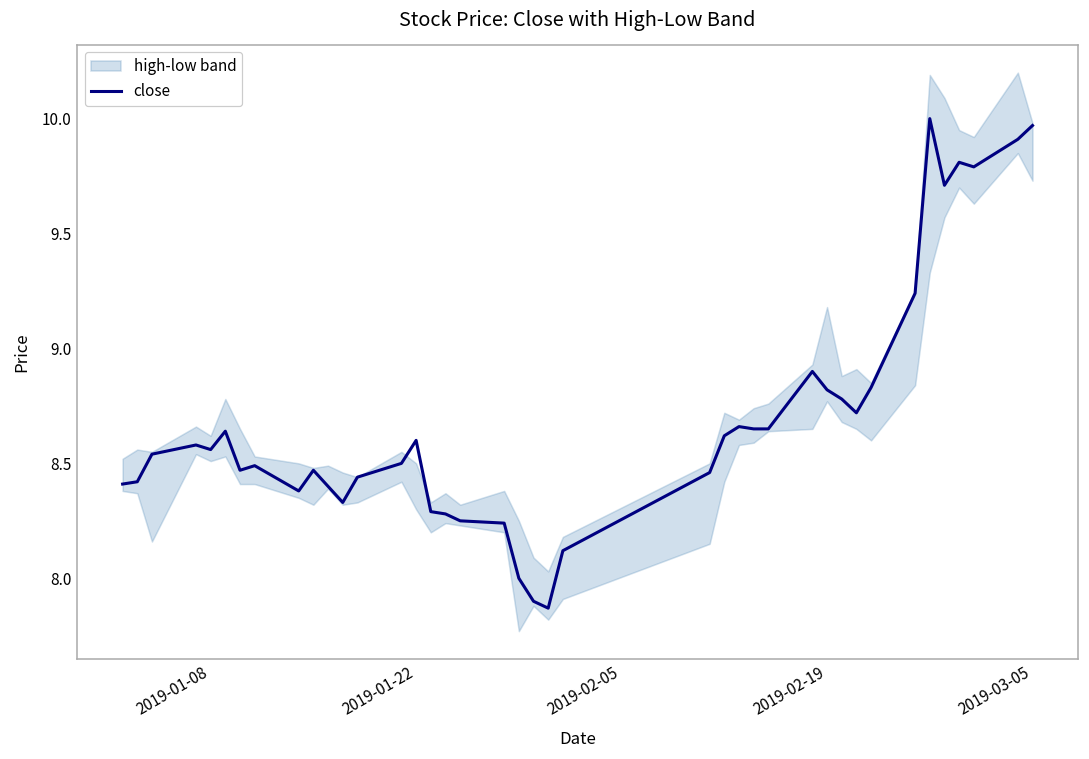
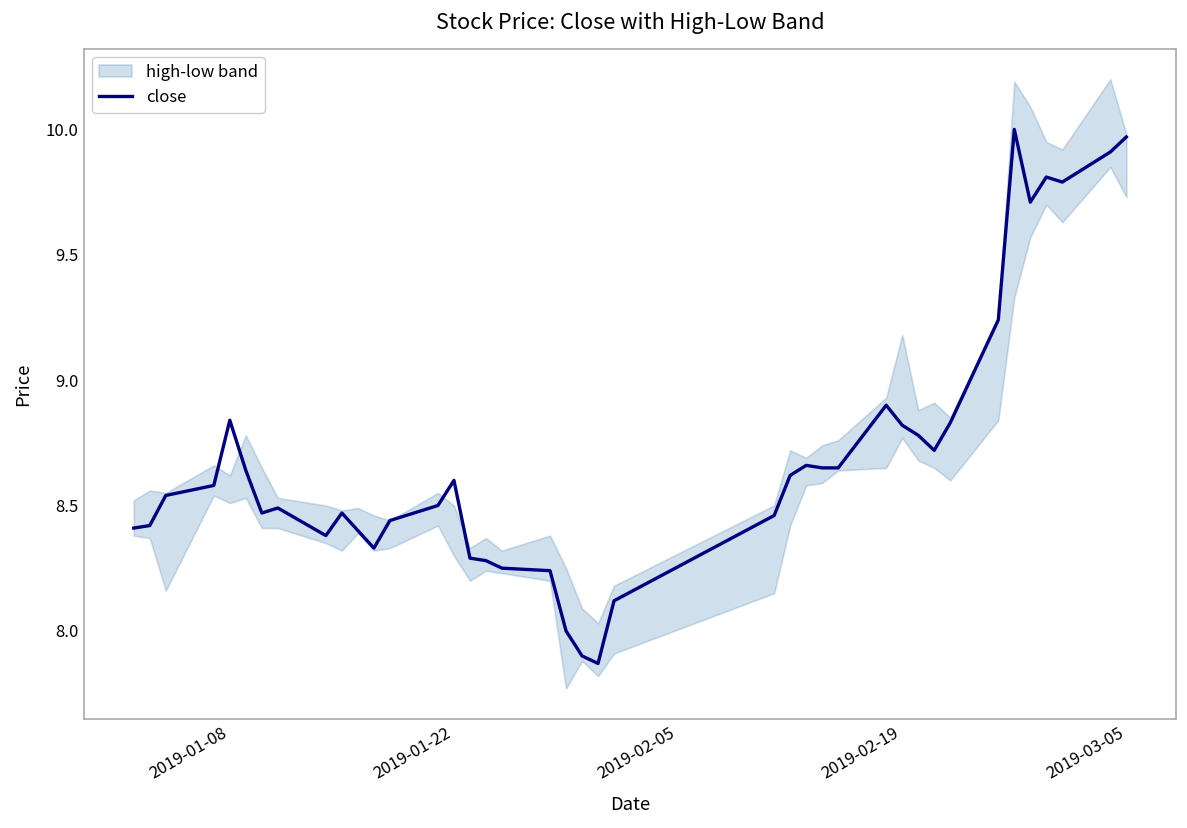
close, 2019-01-08: 8.56 -> 8.84
